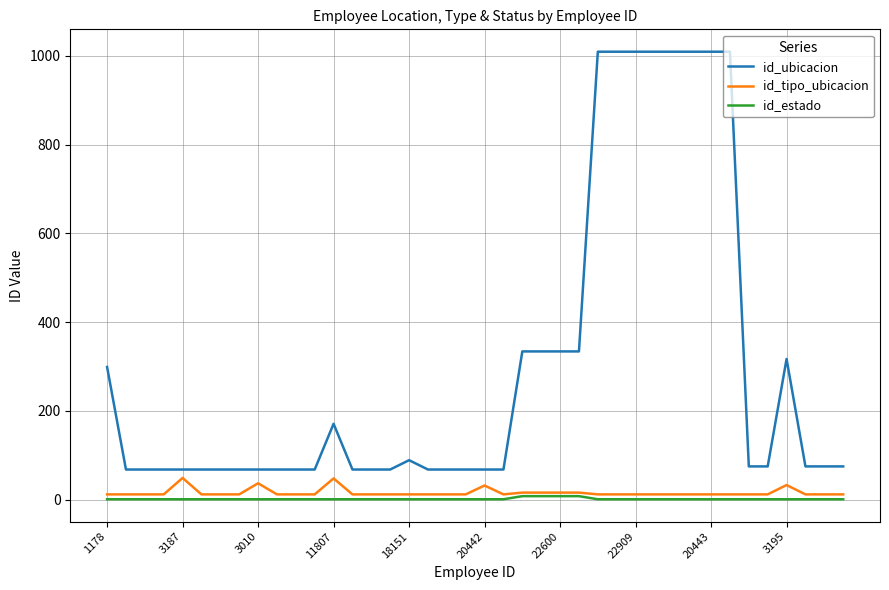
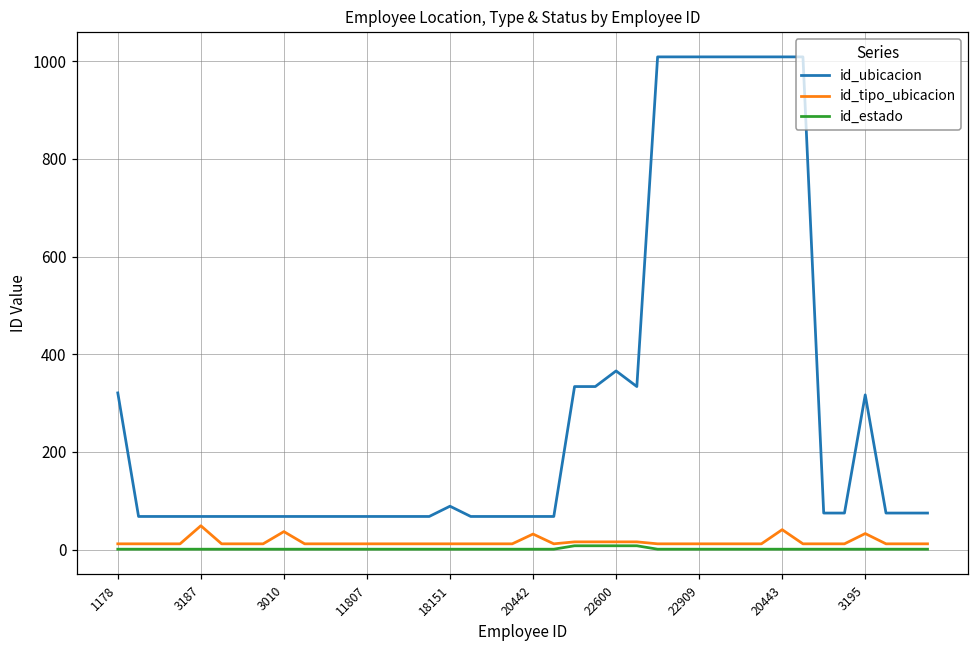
id_ubicacion, 1178: 300 -> 320
id_ubicacion, 11807: 170 -> 70
id_tipo_ubicacion, 11807: 50 -> 10
id_ubicacion, 22600: 330 -> 370
id_tipo_ubicacion, 20443: 10 -> 40
